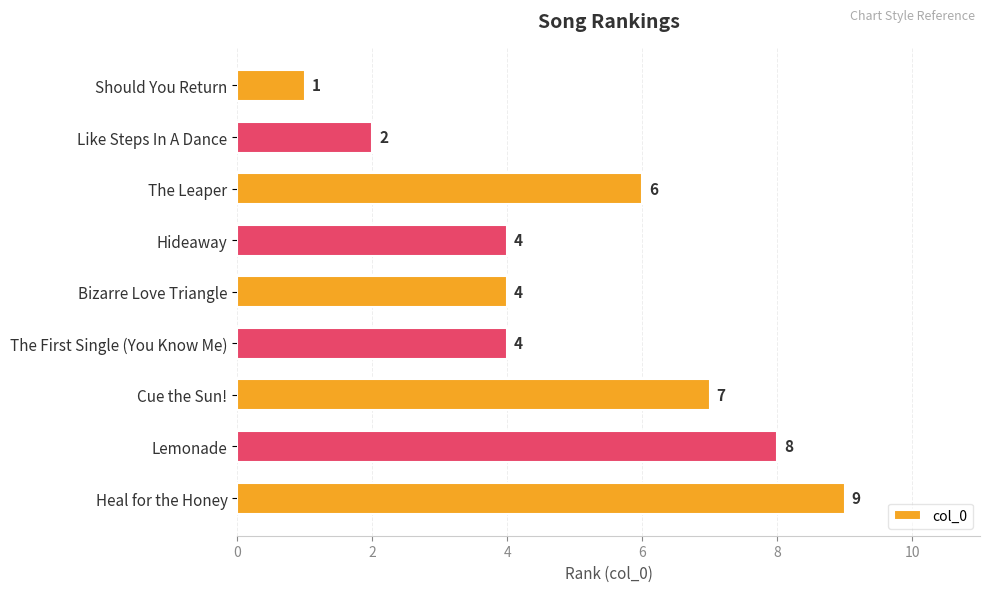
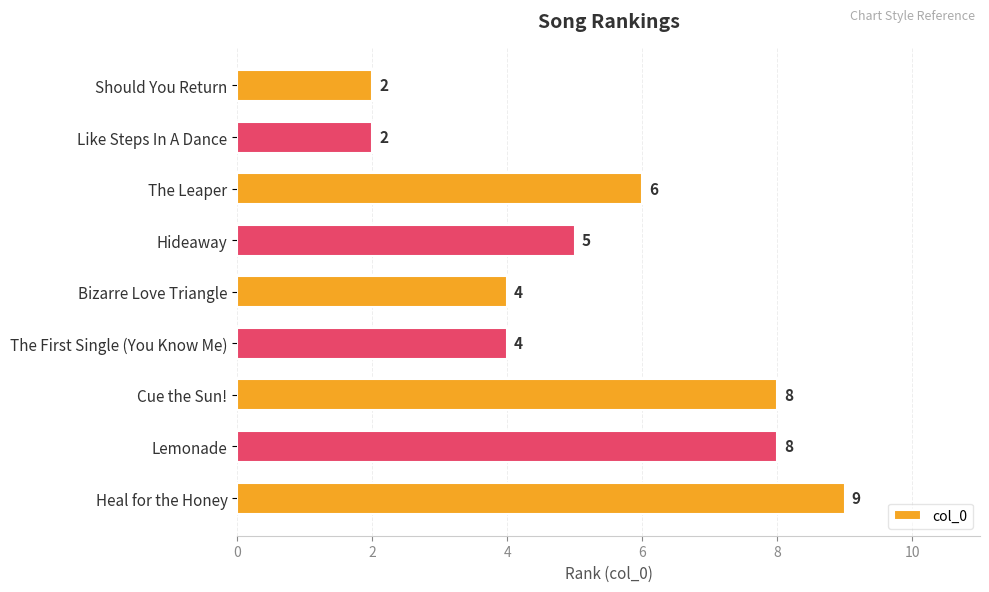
Should You Return: 1 -> 2
Hideaway: 4 -> 5
Cue the Sun!: 7 -> 8
